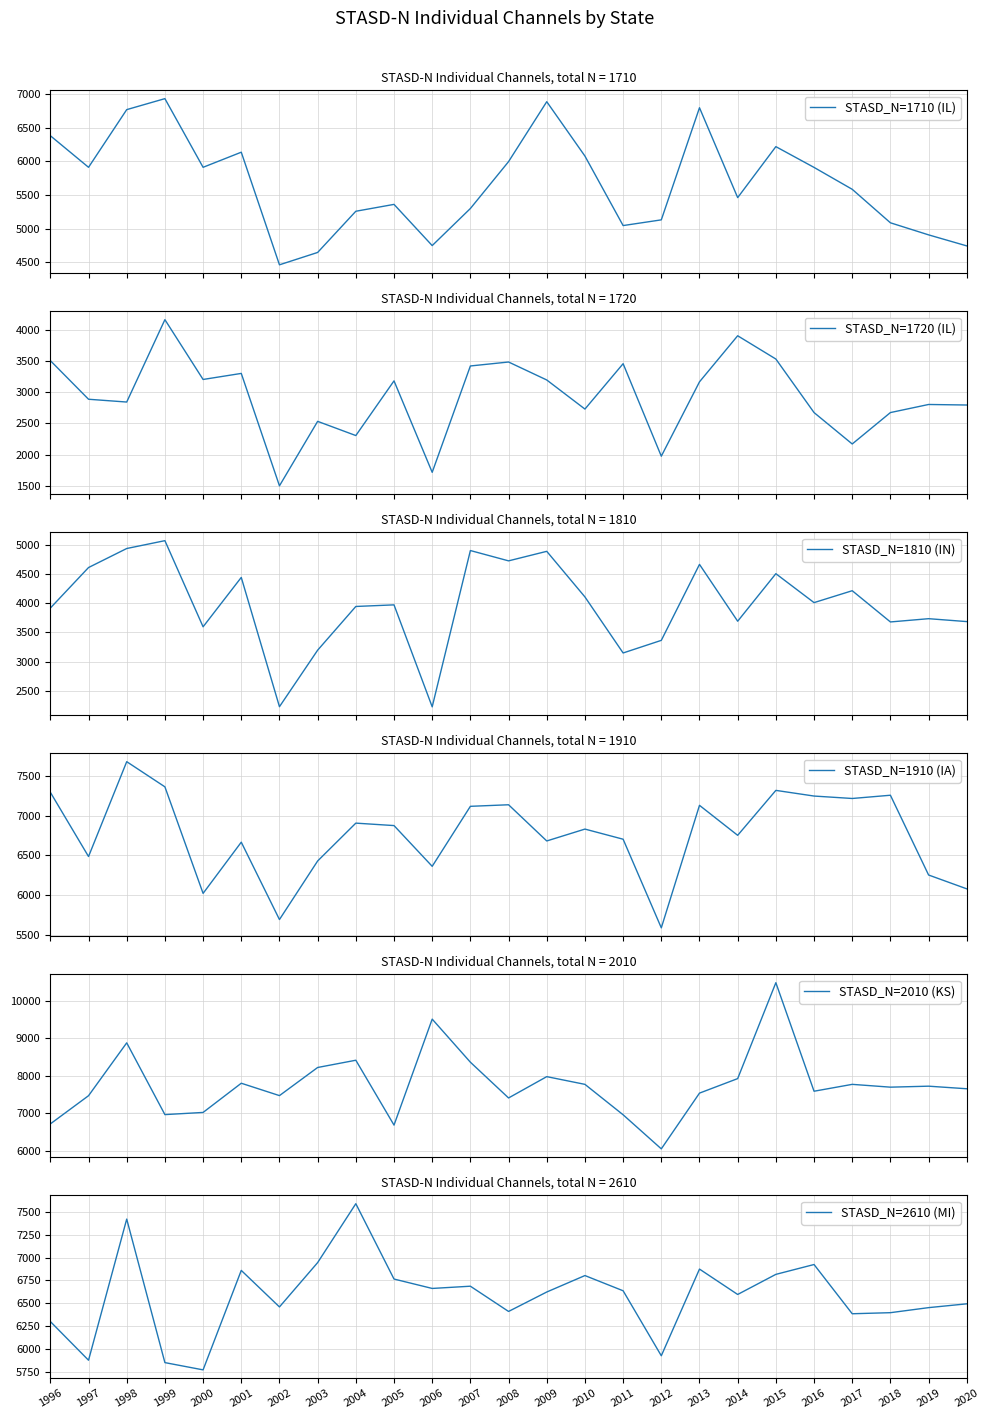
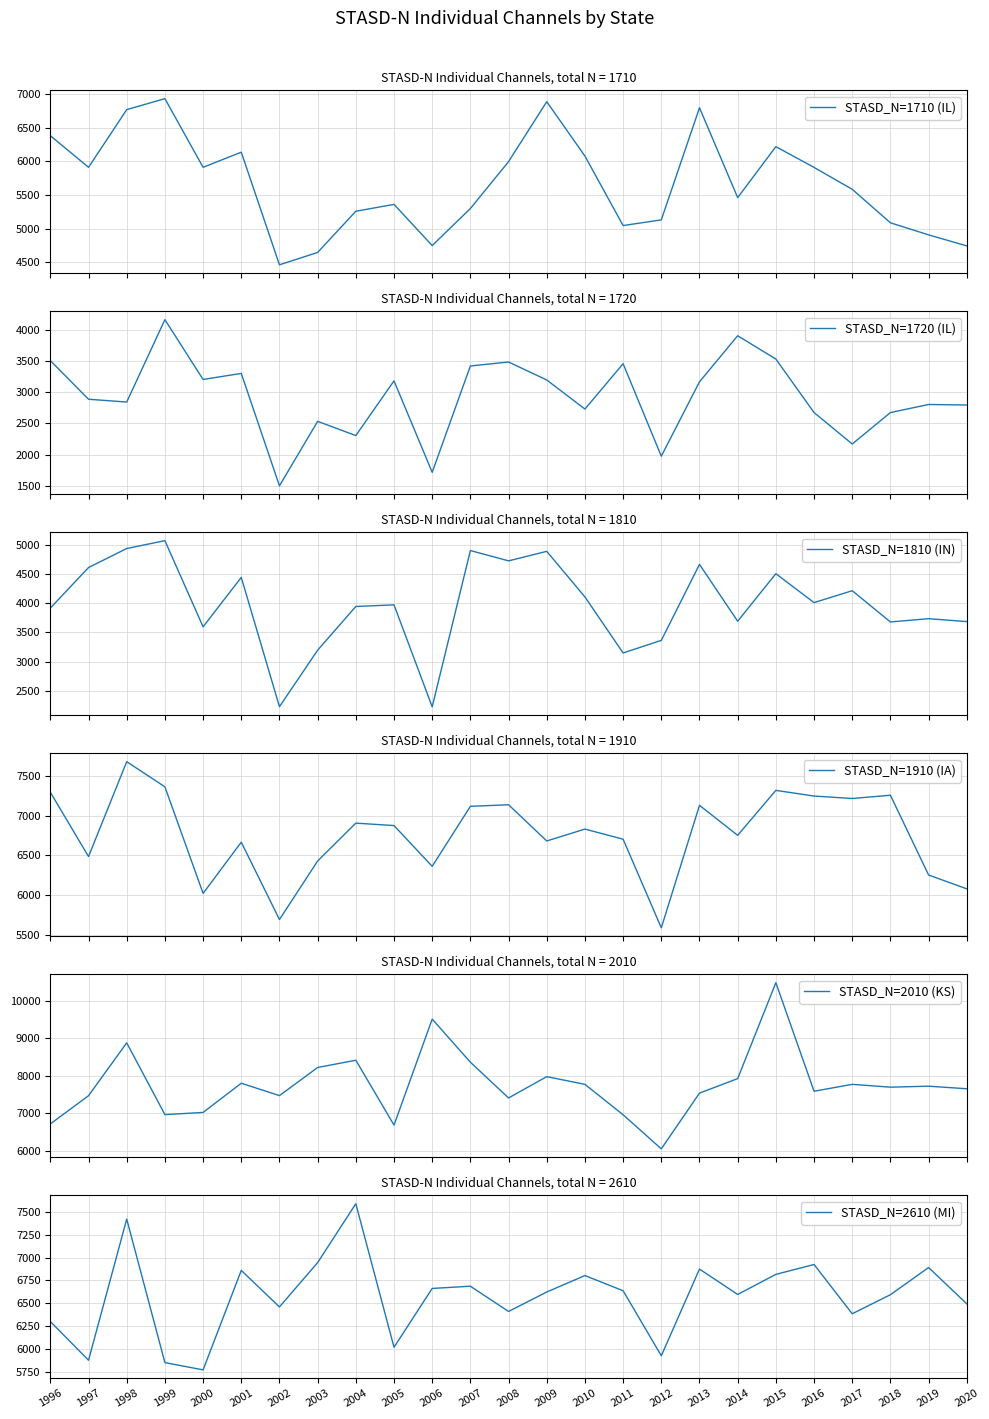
STASD-N Individual Channels, total N = 2610, 2005: 6800 -> 6000
STASD-N Individual Channels, total N = 2610, 2018: 6400 -> 6600
STASD-N Individual Channels, total N = 2610, 2019: 6500 -> 6900
